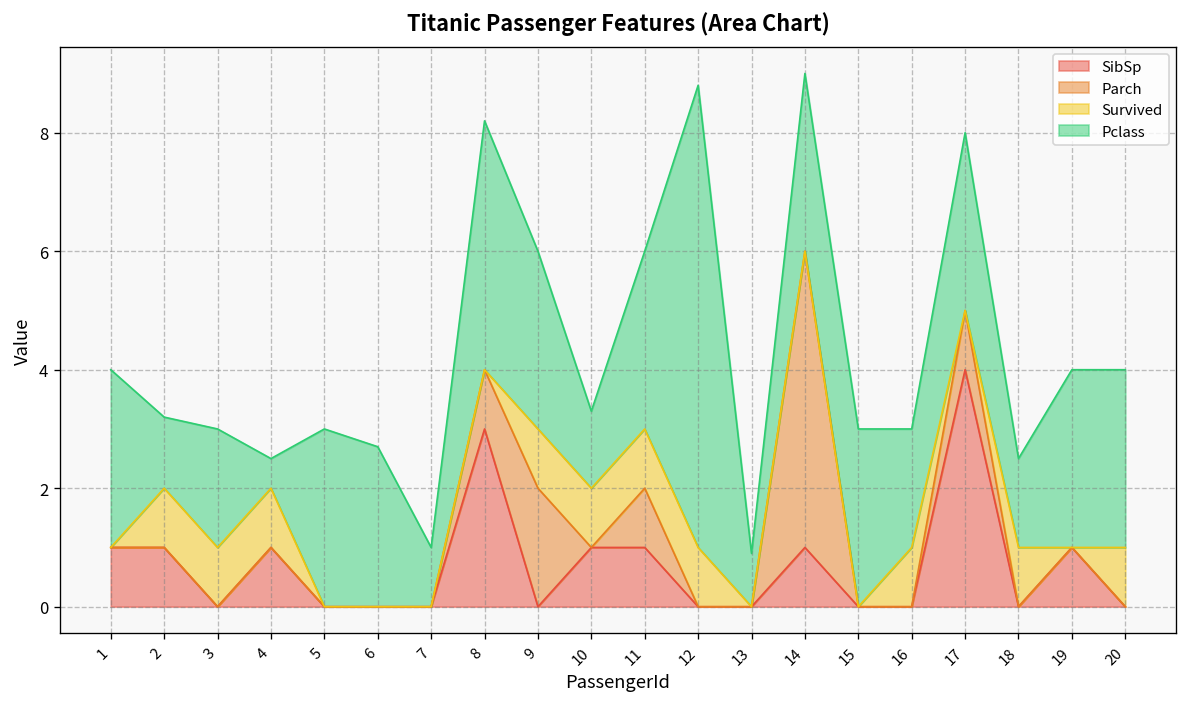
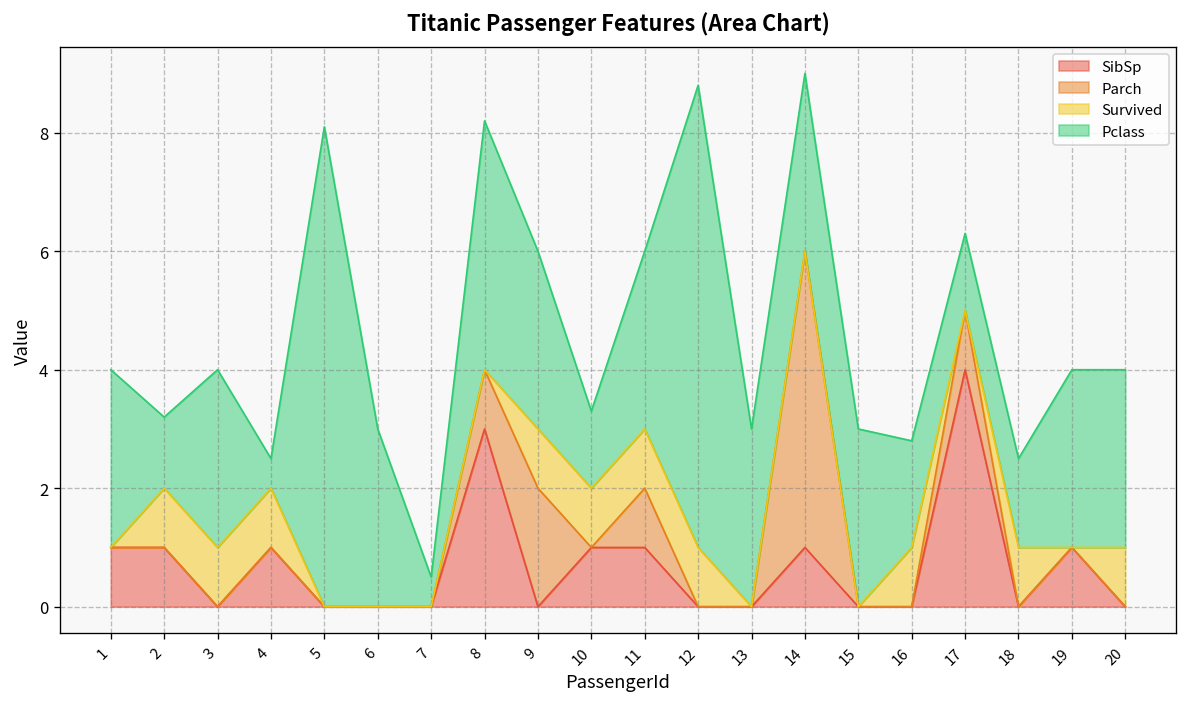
Pclass, 3: 2 -> 3
Pclass, 5: 3.0 -> 8.1
Pclass, 6: 2.7 -> 3.0
Pclass, 7: 1.0 -> 0.5
Pclass, 13: 0.9 -> 3.0
Pclass, 16: 2.0 -> 1.8
Pclass, 17: 3.0 -> 1.3
